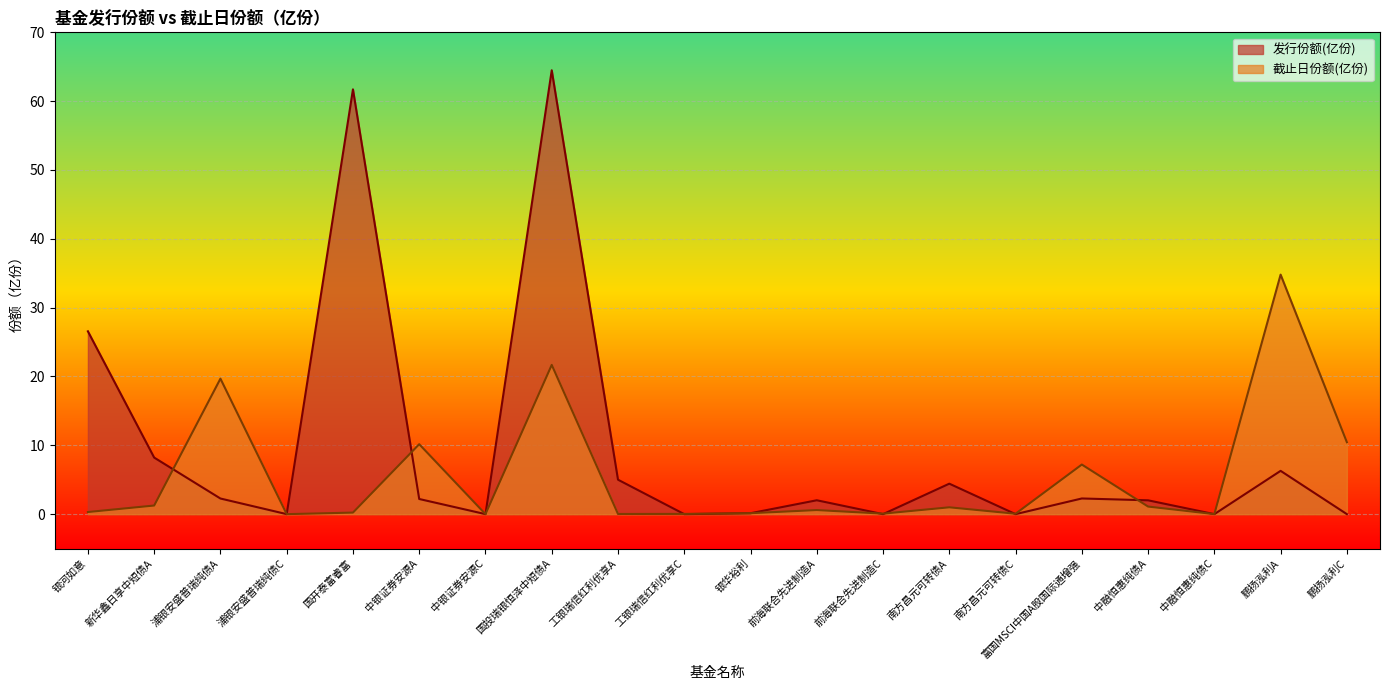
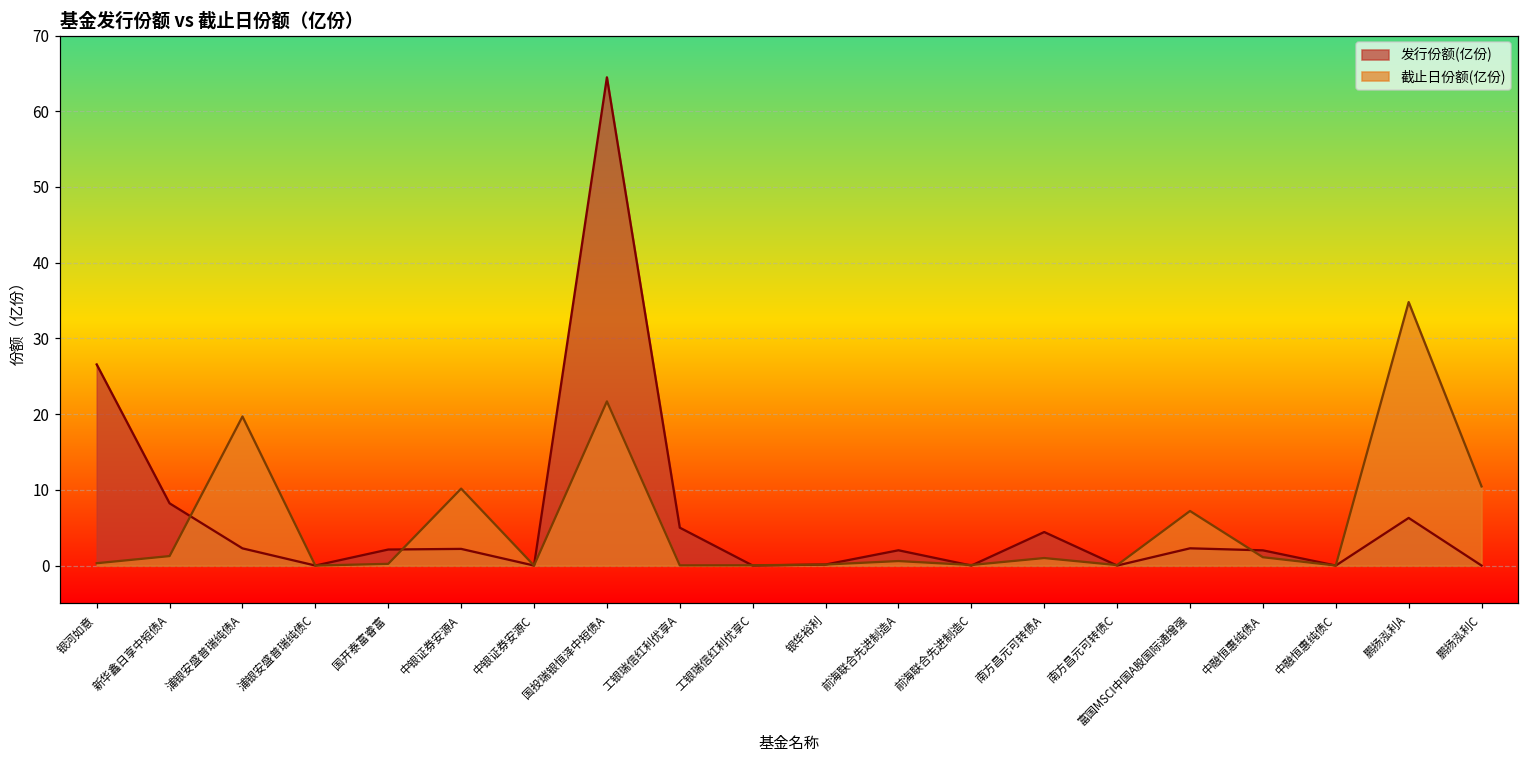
发行份额(亿份), 国开泰富睿富: 62 -> 2
